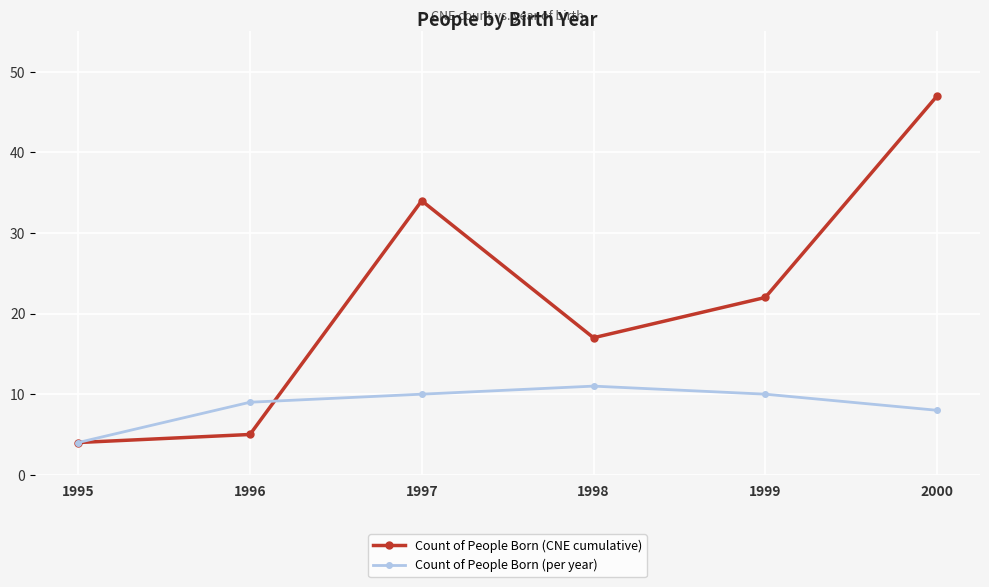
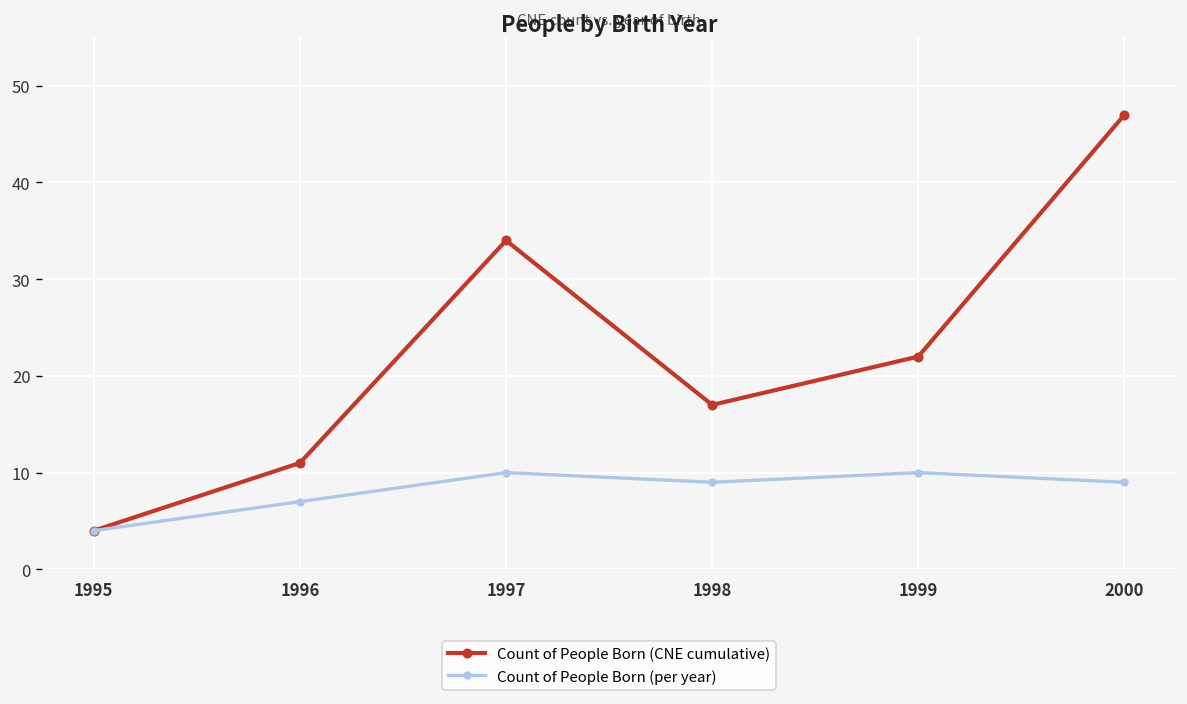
Count of People Born (CNE cumulative), 1996: 5 -> 11
Count of People Born (per year), 1996: 9 -> 7
Count of People Born (per year), 1998: 11 -> 9
Count of People Born (per year), 2000: 8 -> 9
